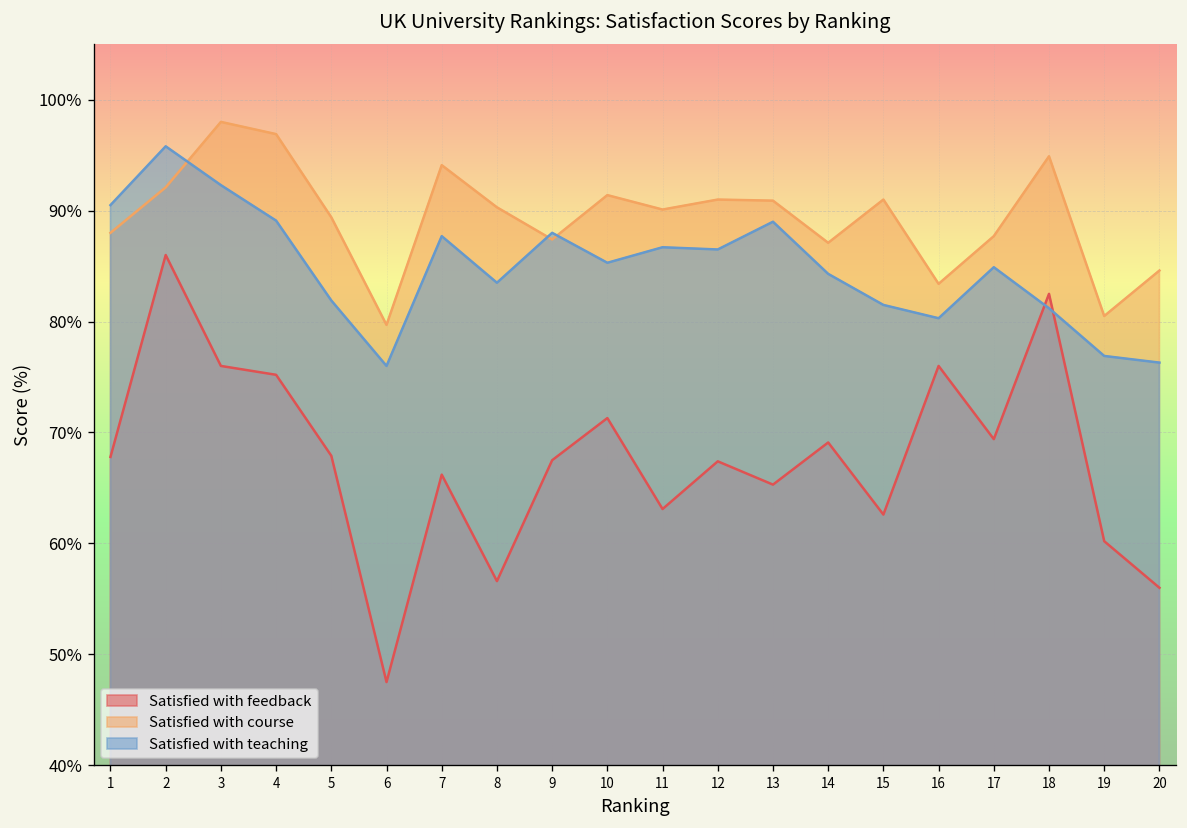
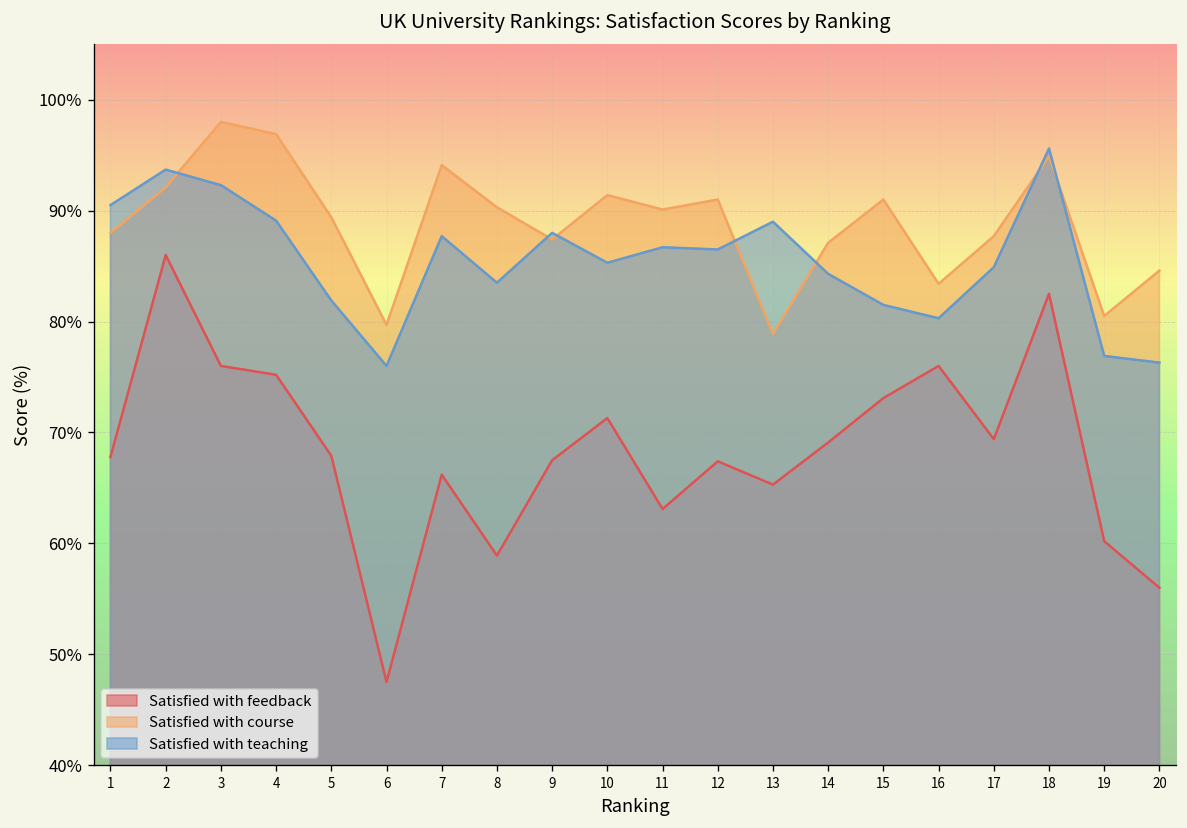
Satisfied with teaching, 2: 96% -> 94%
Satisfied with feedback, 8: 57% -> 59%
Satisfied with course, 13: 91% -> 79%
Satisfied with feedback, 15: 63% -> 73%
Satisfied with teaching, 18: 81% -> 96%
